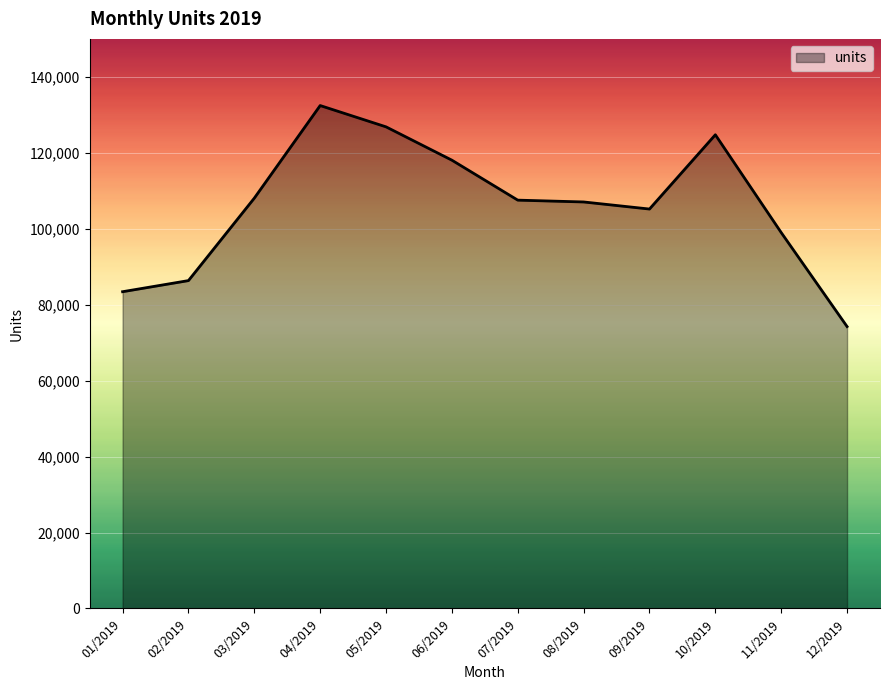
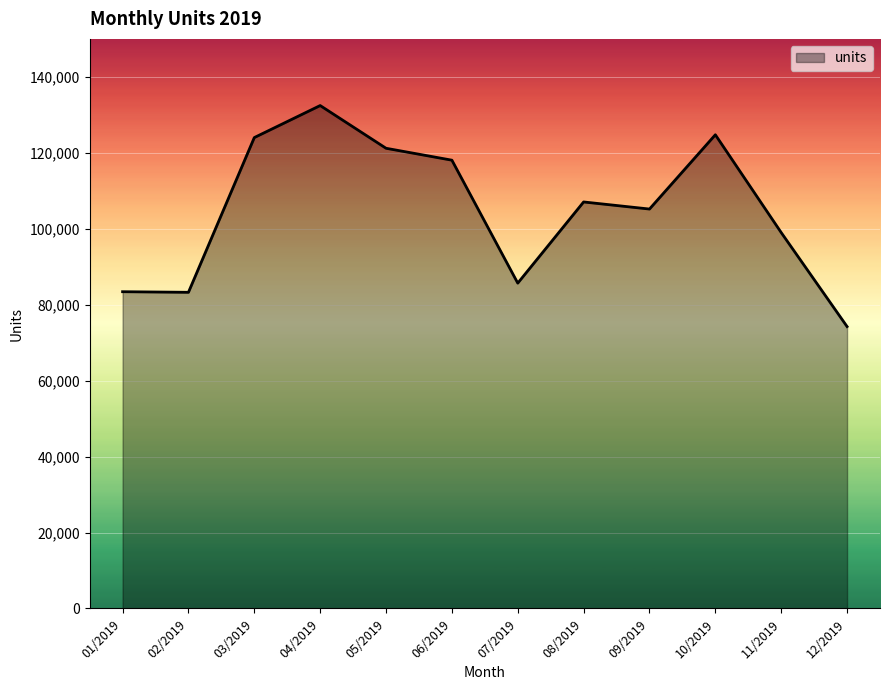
02/2019: 86,000 -> 83,000
03/2019: 108,000 -> 124,000
05/2019: 127,000 -> 121,000
07/2019: 108,000 -> 86,000
